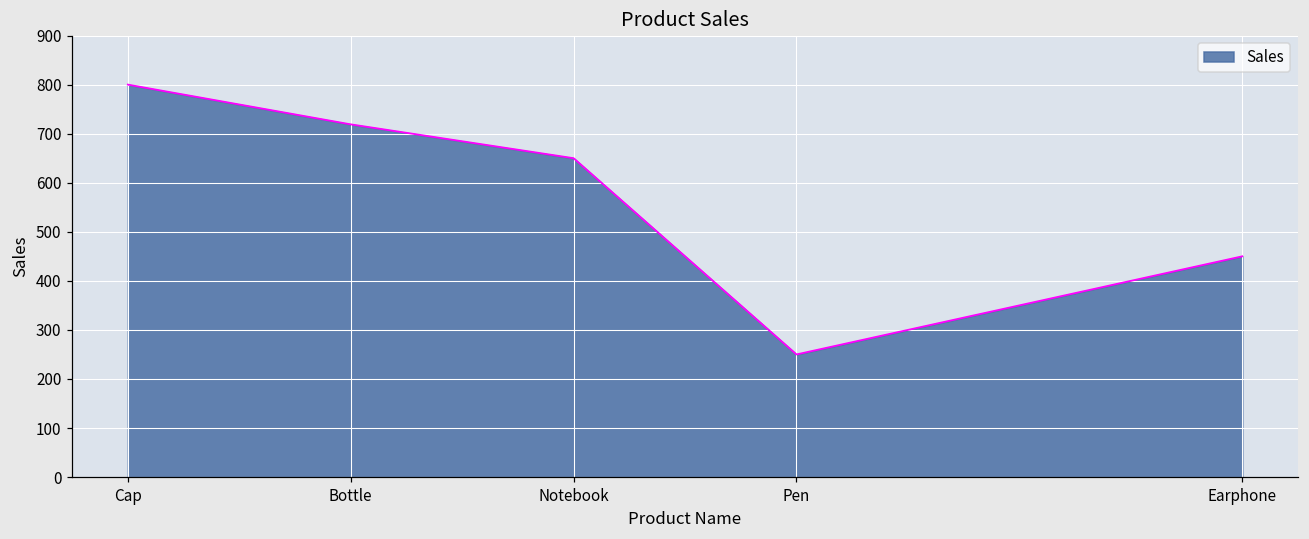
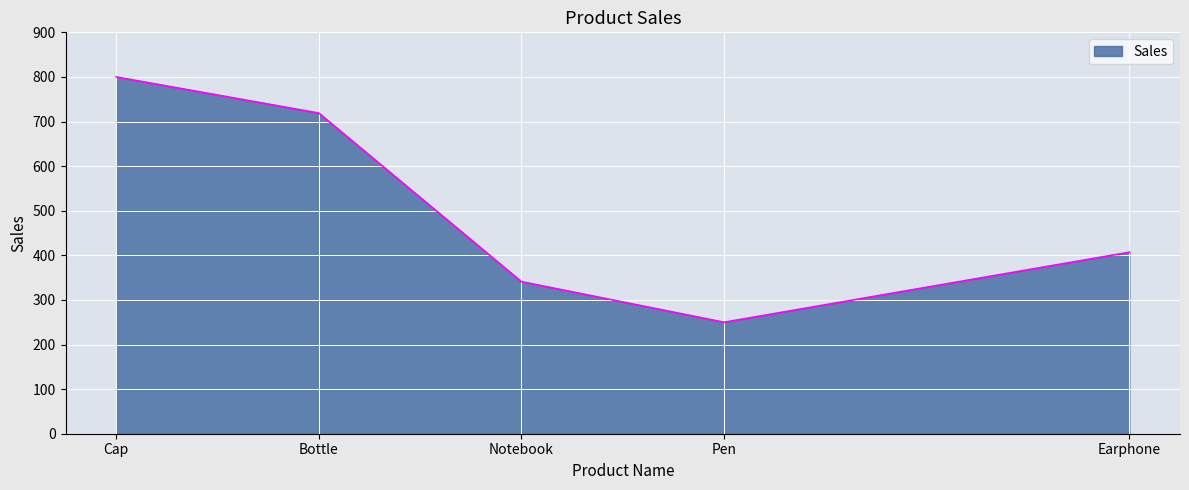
Notebook: 650 -> 340
Earphone: 450 -> 410
